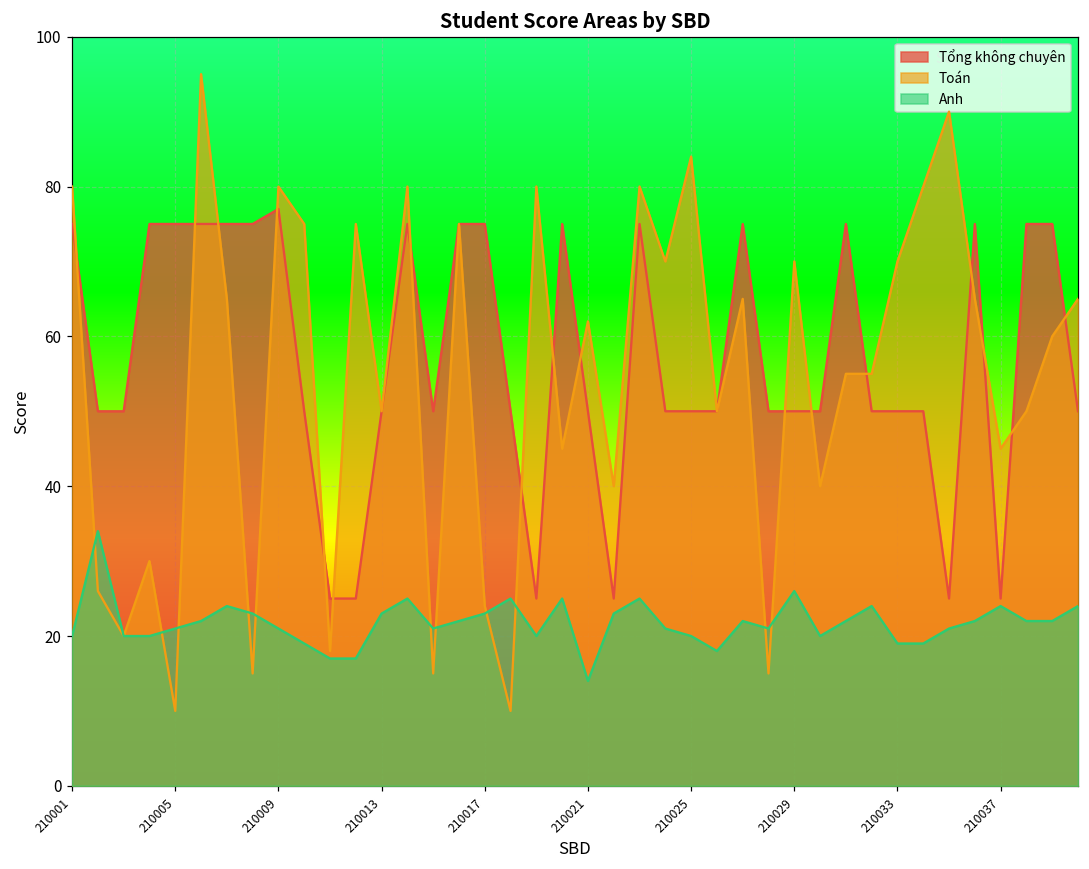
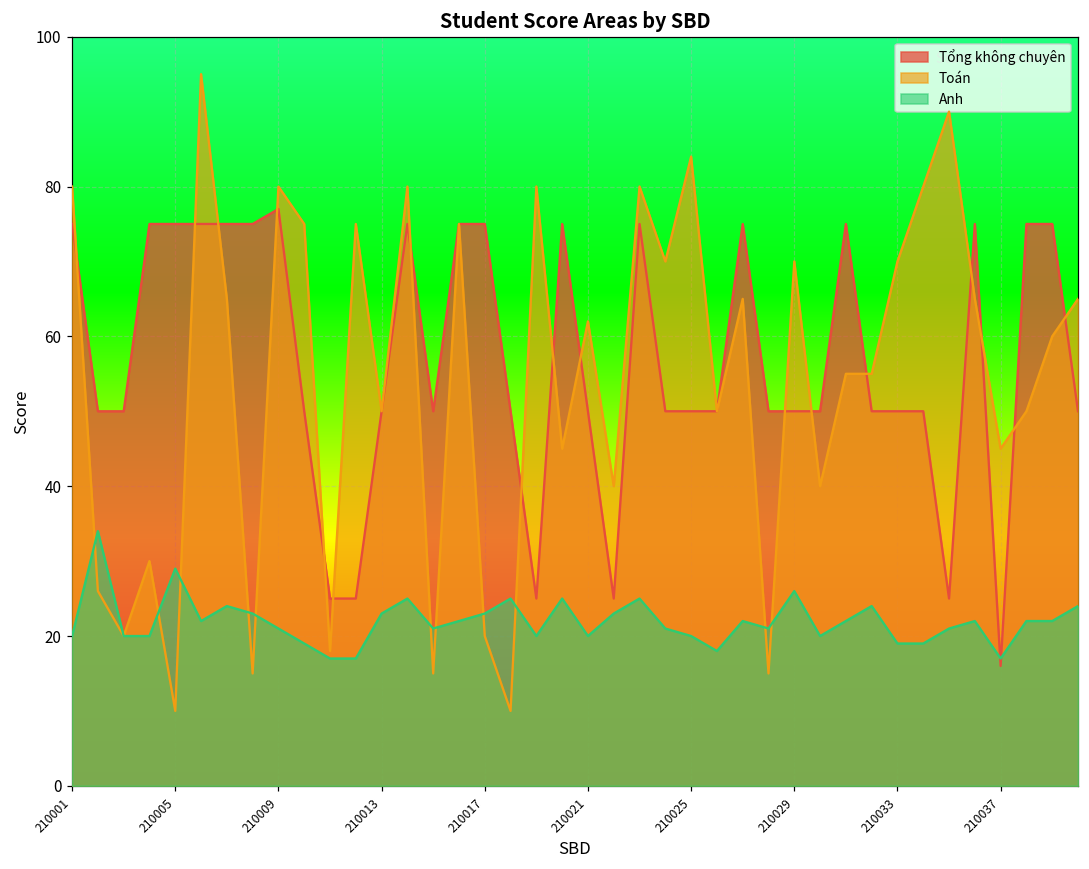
Anh, 210005: 21 -> 29
Toán, 210017: 24 -> 20
Anh, 210021: 14 -> 20
Tổng không chuyên, 210037: 25 -> 16
Anh, 210037: 24 -> 17
